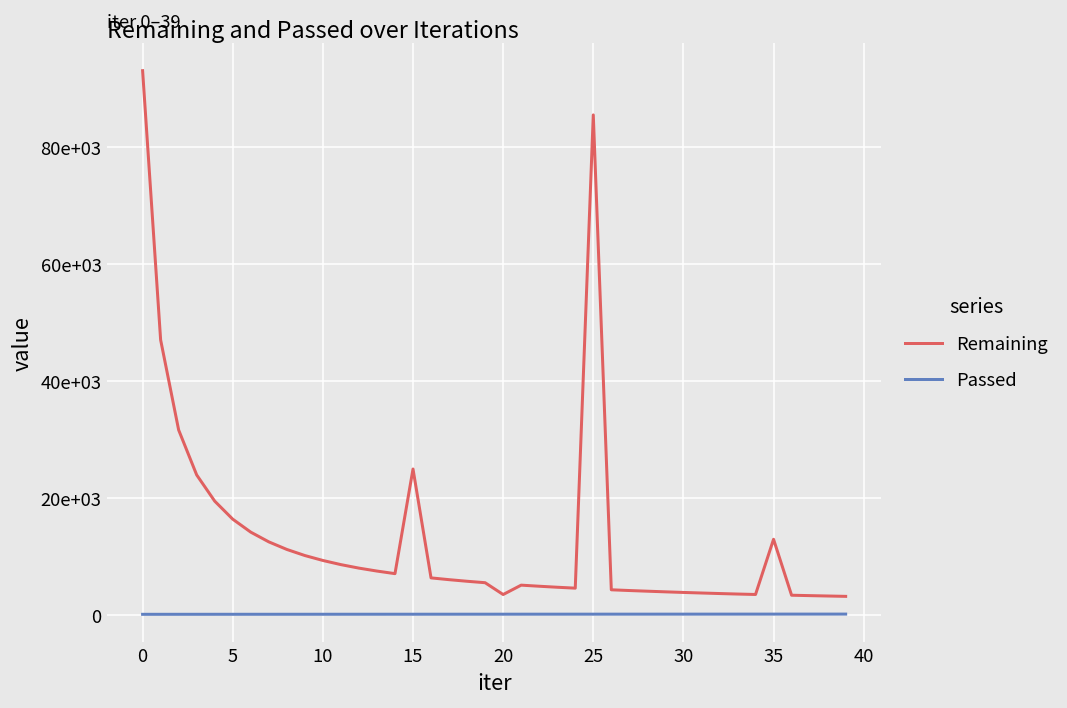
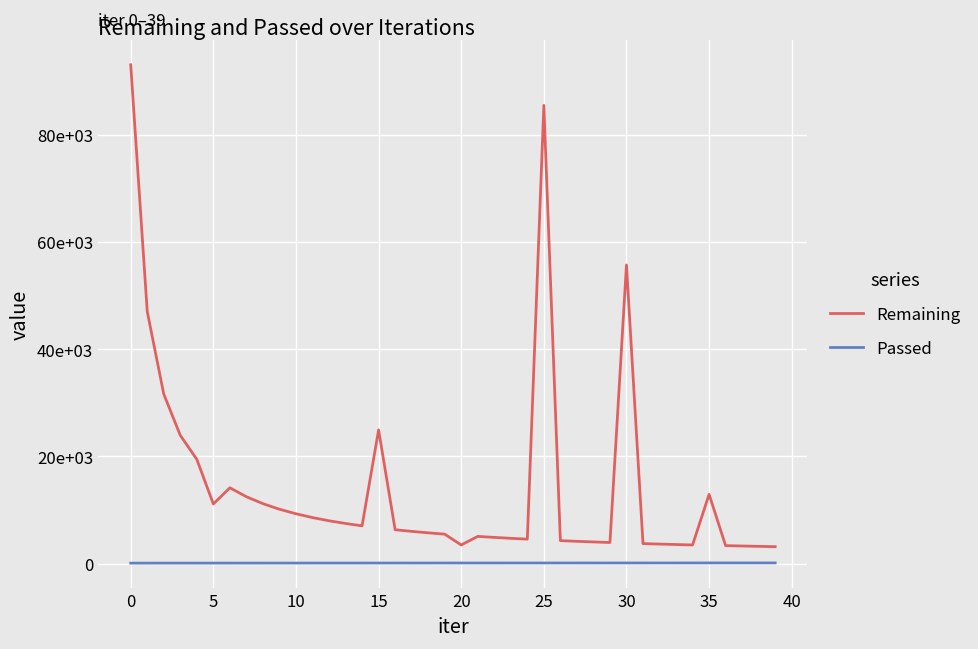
Remaining, 5: 16000 -> 11000
Remaining, 30: 4000 -> 56000
